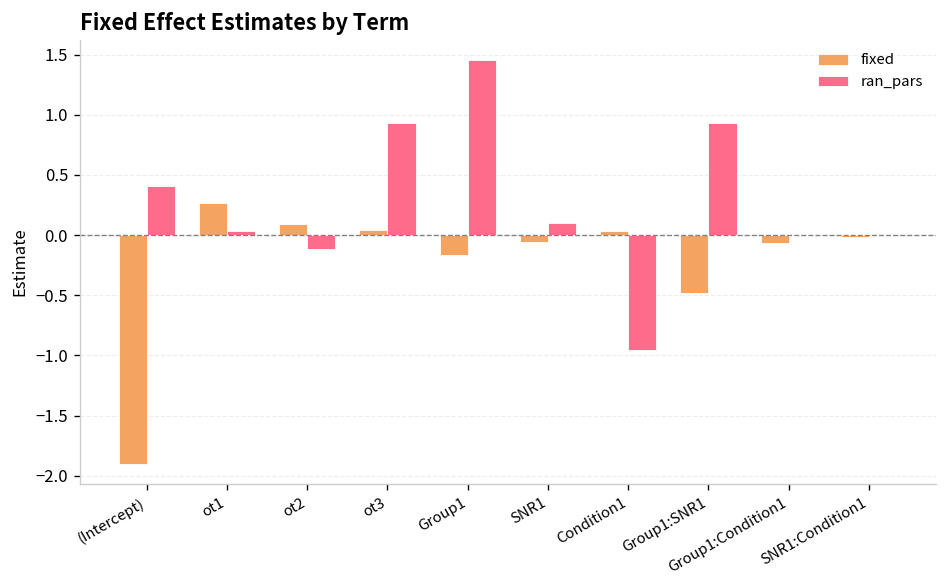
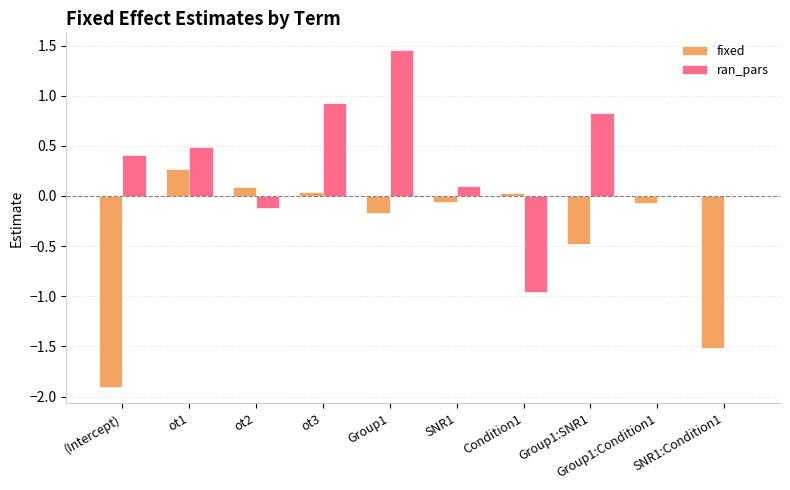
ran_pars, ot1: 0.03 -> 0.49
ran_pars, Group1:SNR1: 0.93 -> 0.82
fixed, SNR1:Condition1: -0.02 -> -1.52
